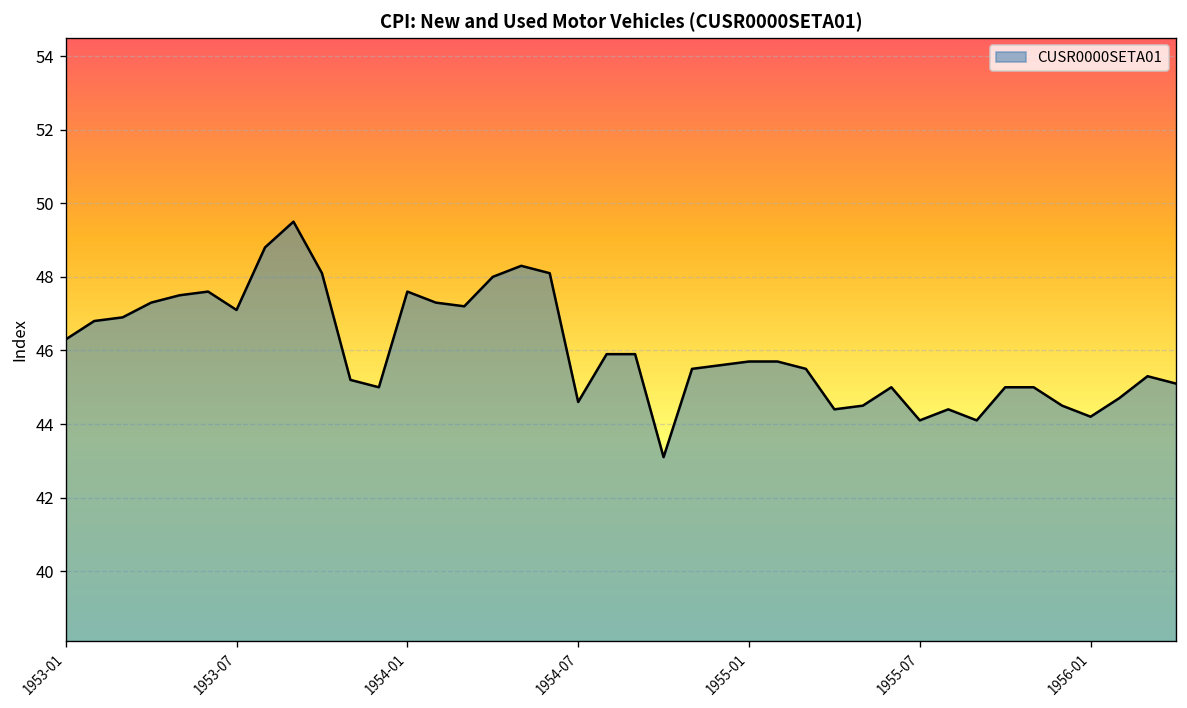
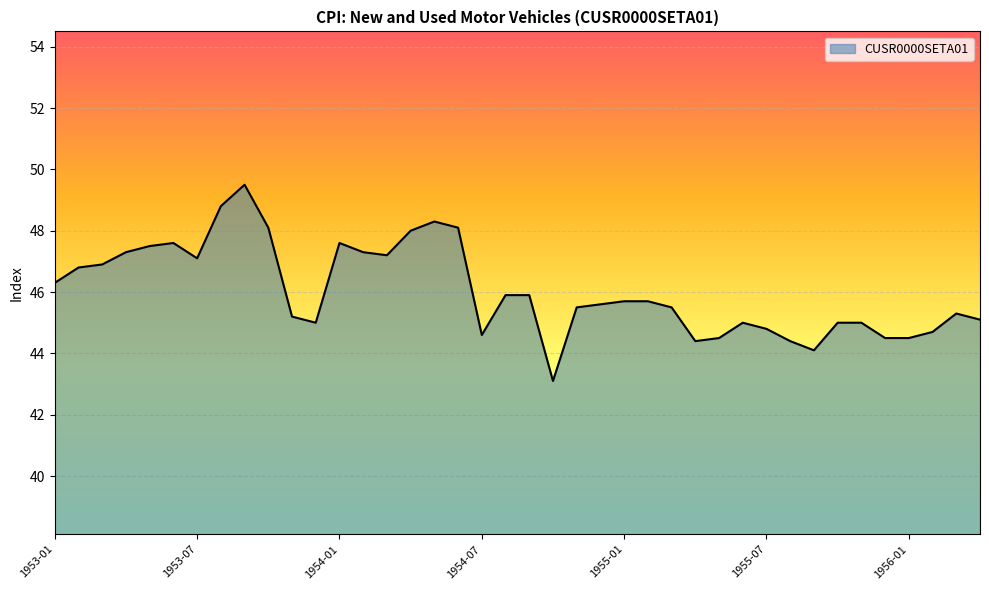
1955-07: 44.1 -> 44.8
1956-01: 44.2 -> 44.5
